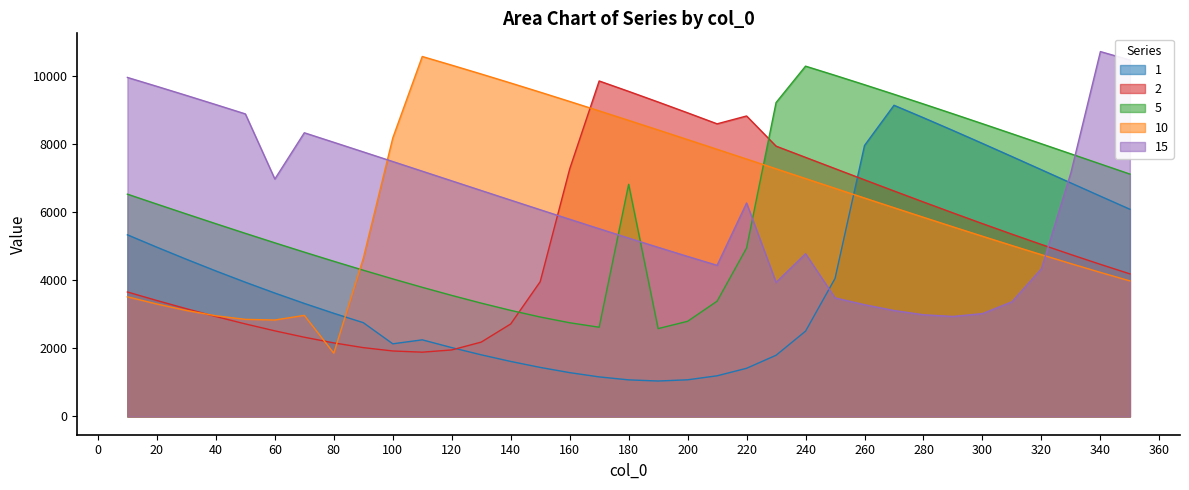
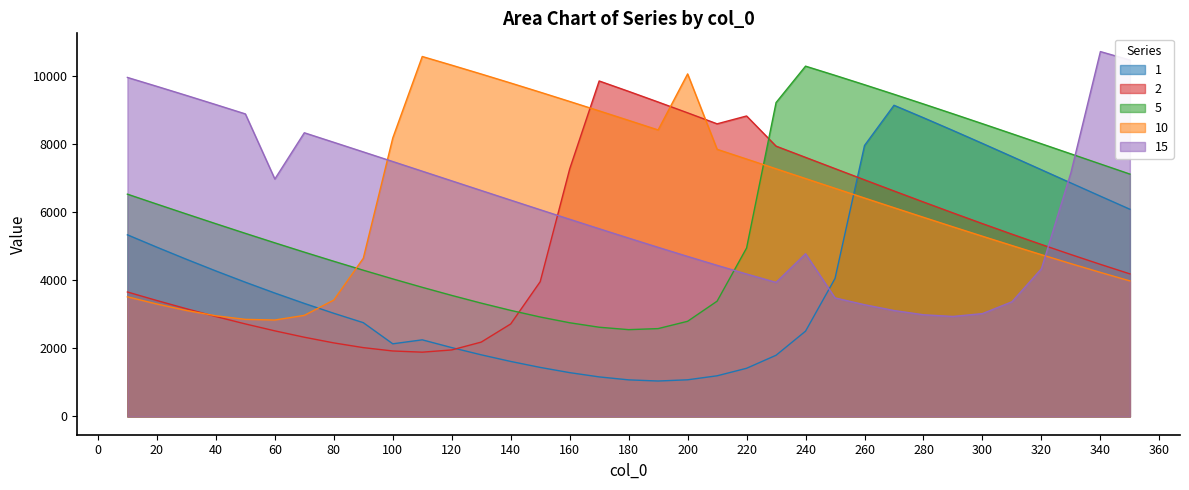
10, 80: 1900 -> 3400
5, 180: 6800 -> 2600
10, 200: 8100 -> 10100
15, 220: 6300 -> 4200
